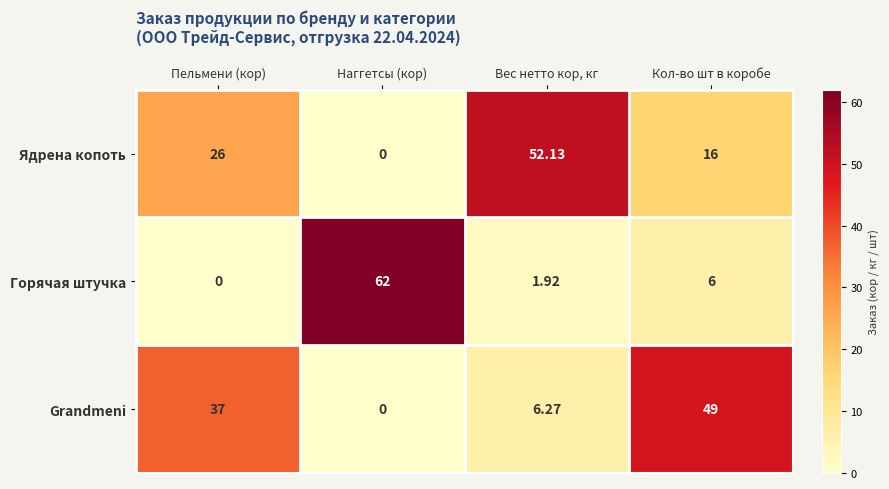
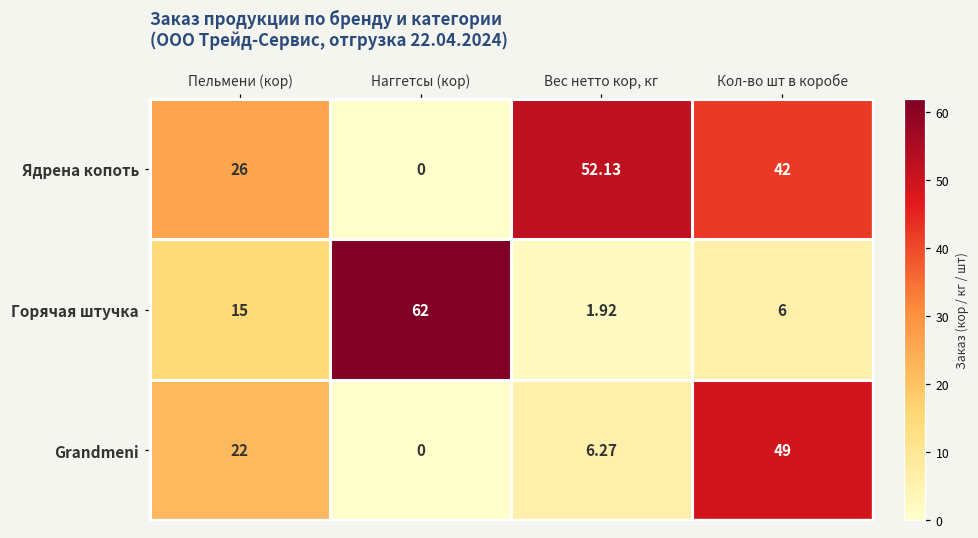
Ядрена копоть, Кол-во шт в коробе: 16 -> 42
Горячая штучка, Пельмени (кор): 0 -> 15
Grandmeni, Пельмени (кор): 37 -> 22
